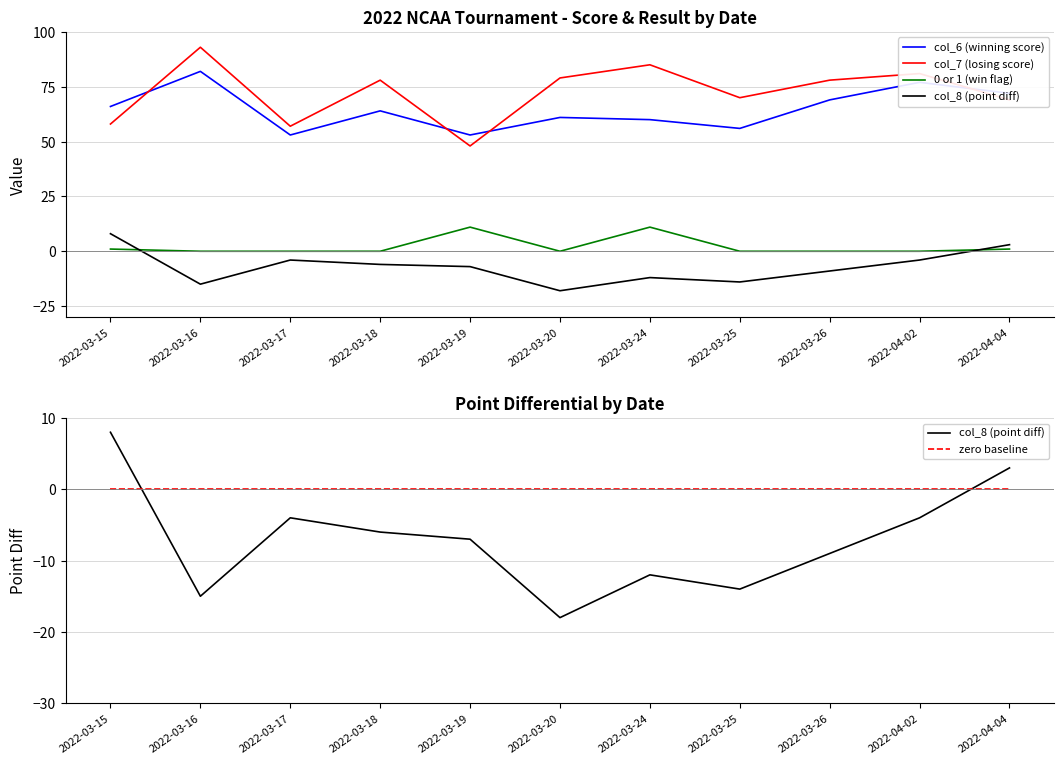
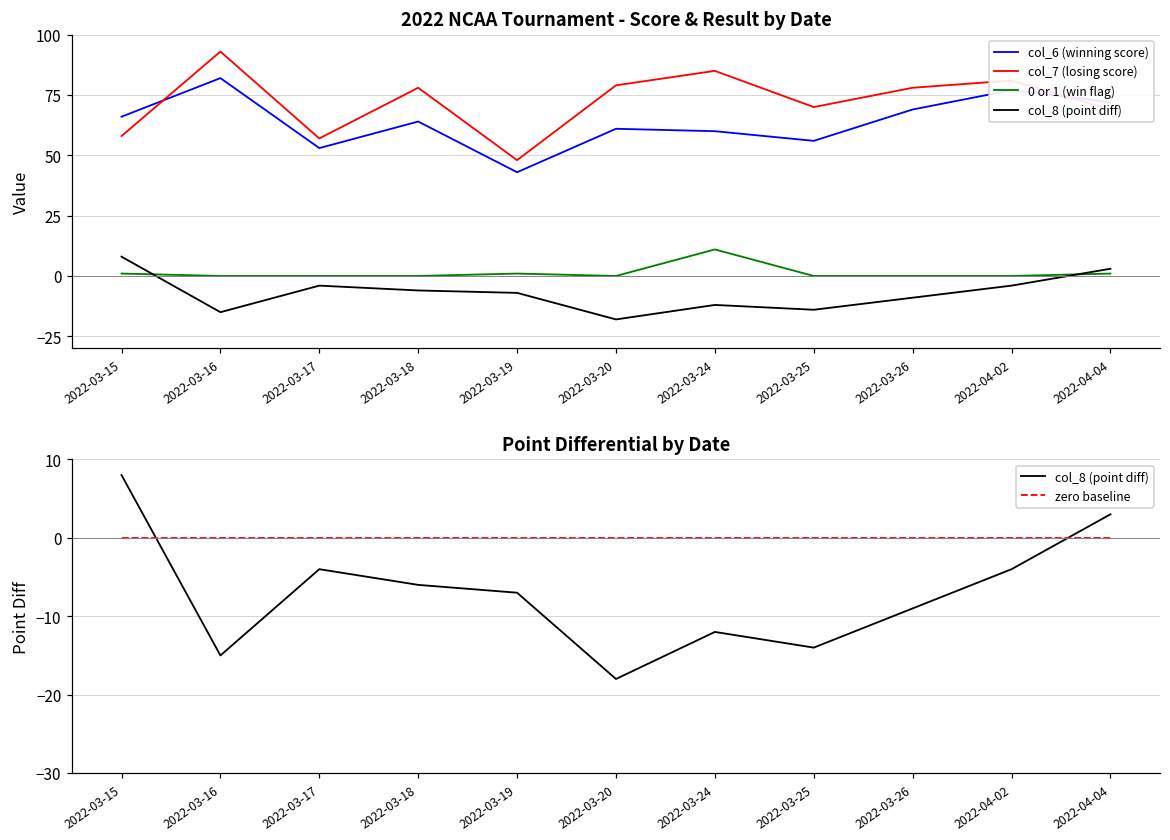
2022 NCAA Tournament - Score & Result by Date, col_6 (winning score), 2022-03-19: 53 -> 43
2022 NCAA Tournament - Score & Result by Date, 0 or 1 (win flag), 2022-03-19: 11 -> 1
